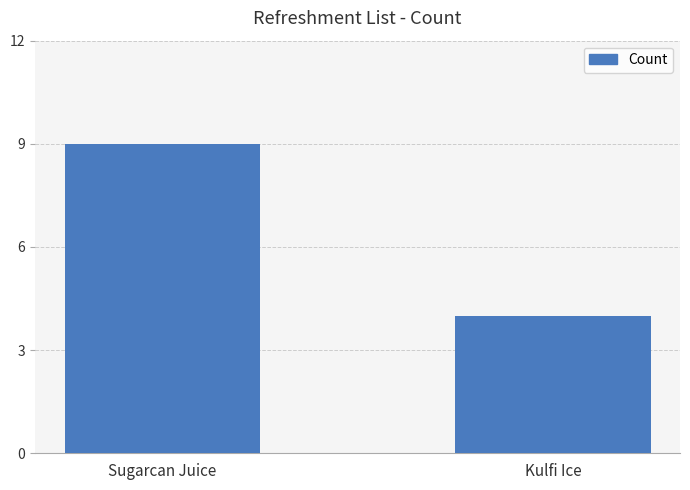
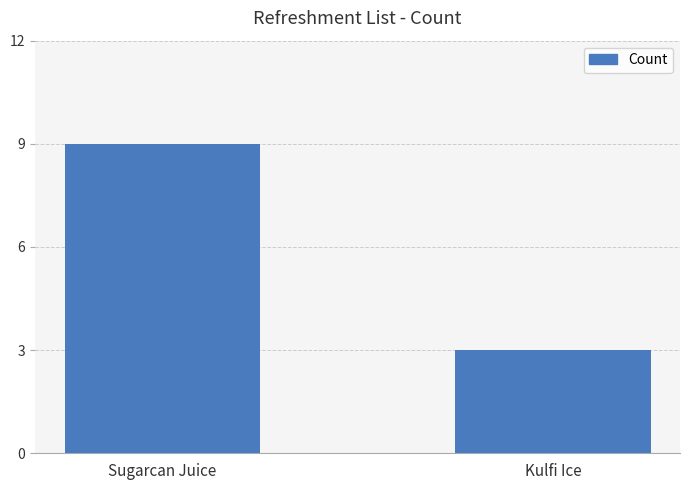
Kulfi Ice: 4 -> 3
